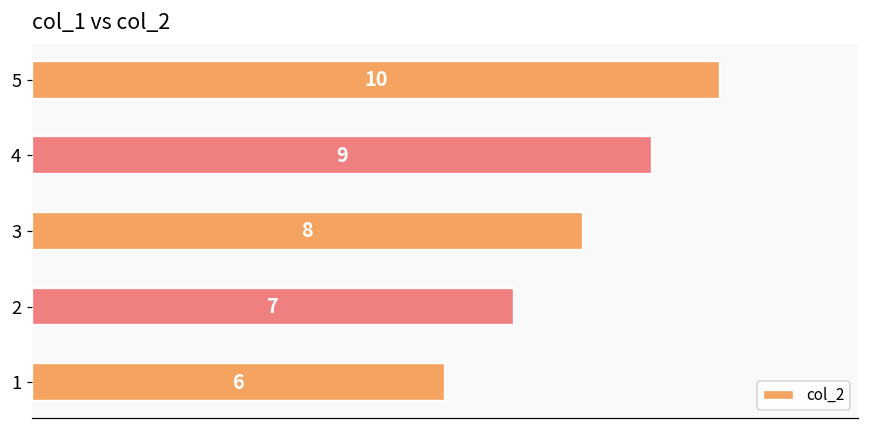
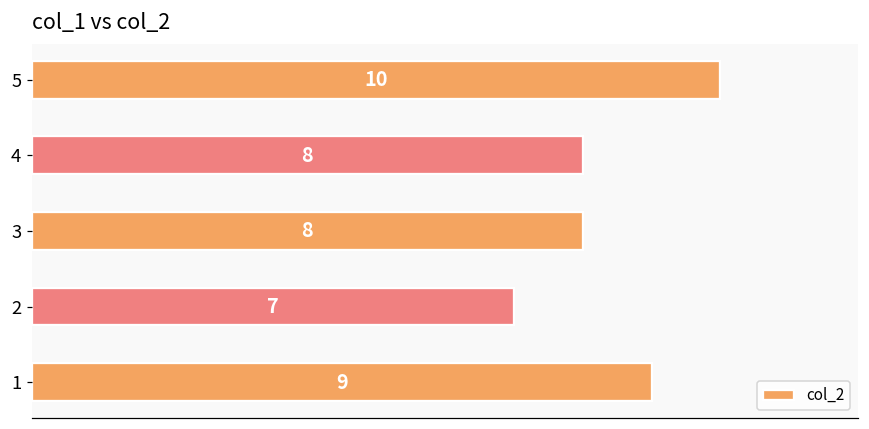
4: 9 -> 8
1: 6 -> 9
